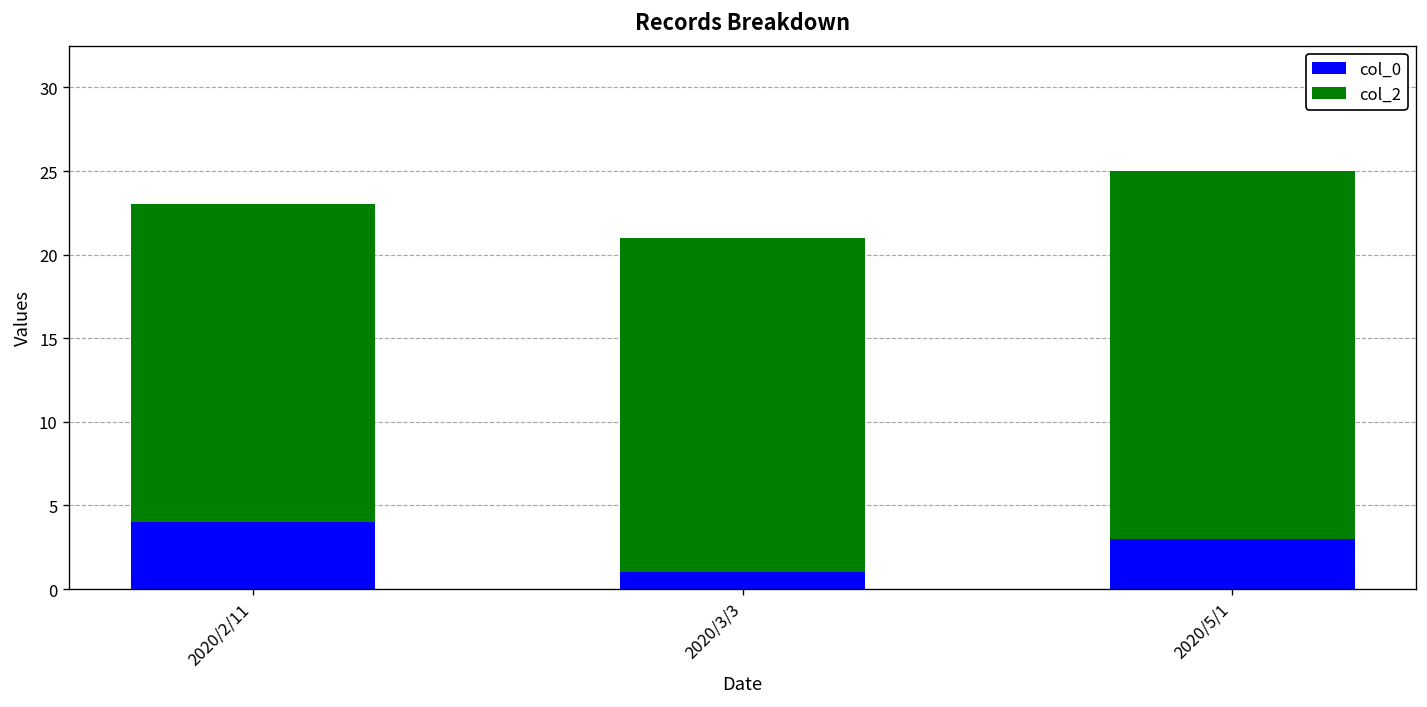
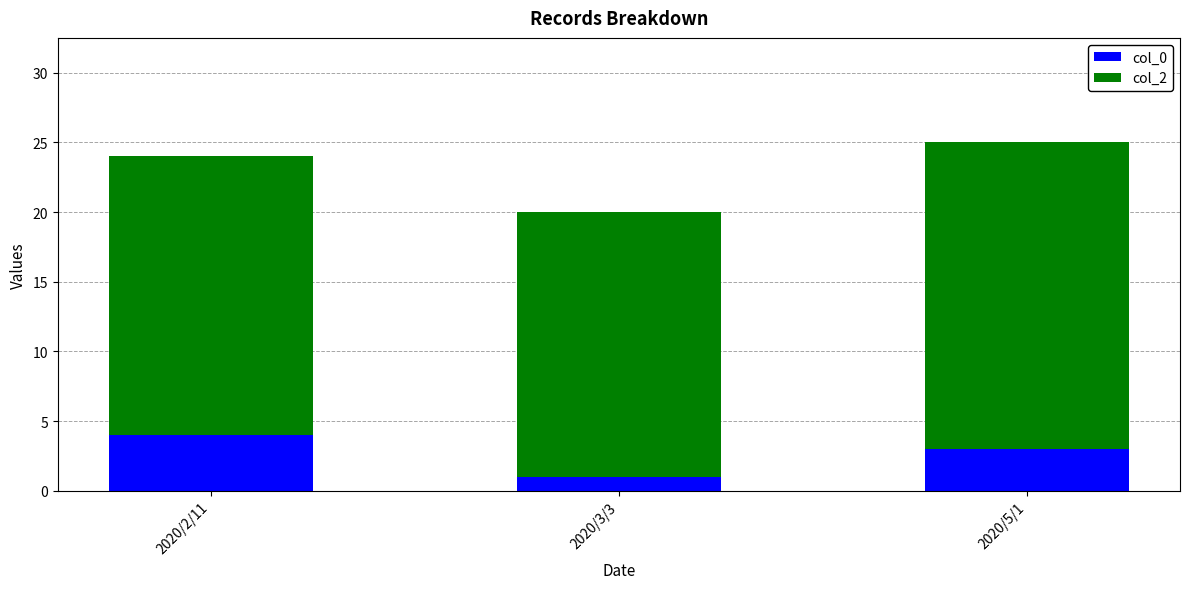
col_2, 2020/2/11: 19 -> 20
col_2, 2020/3/3: 20 -> 19
